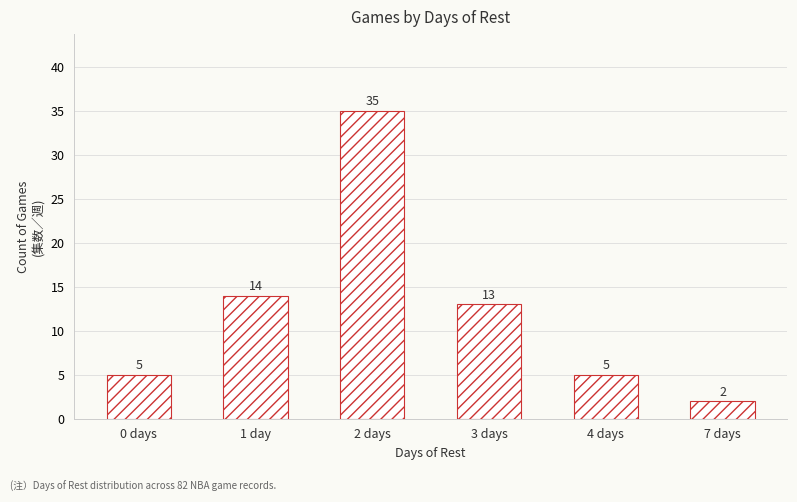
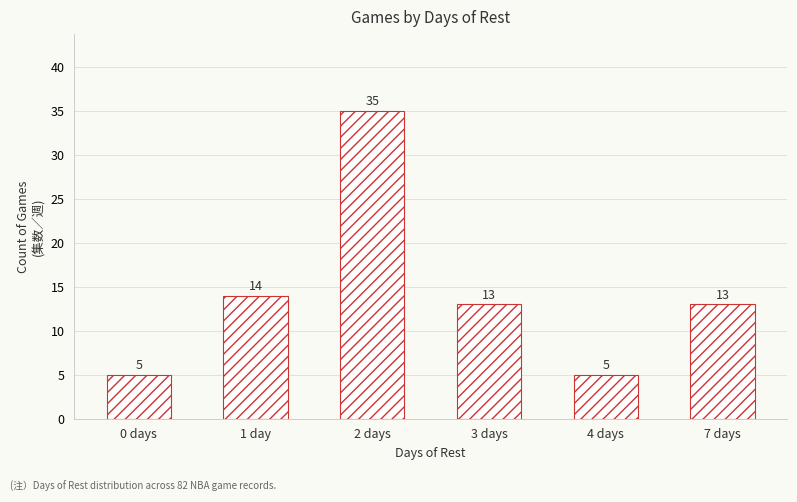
7 days: 2 -> 13
